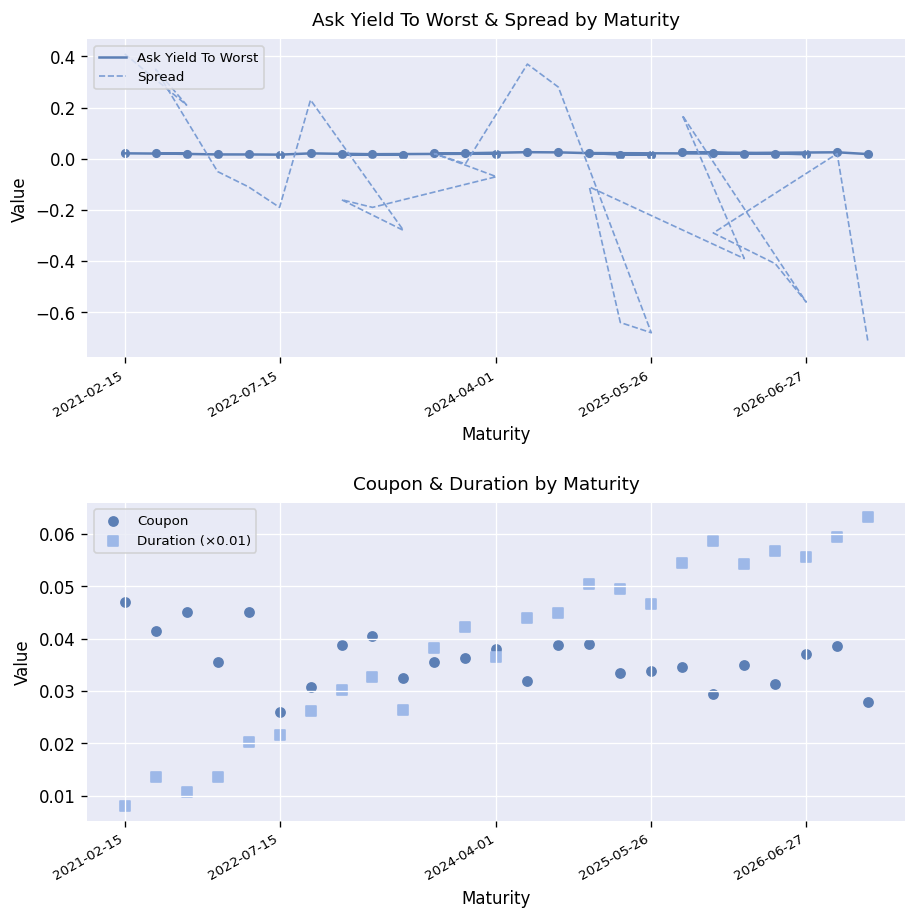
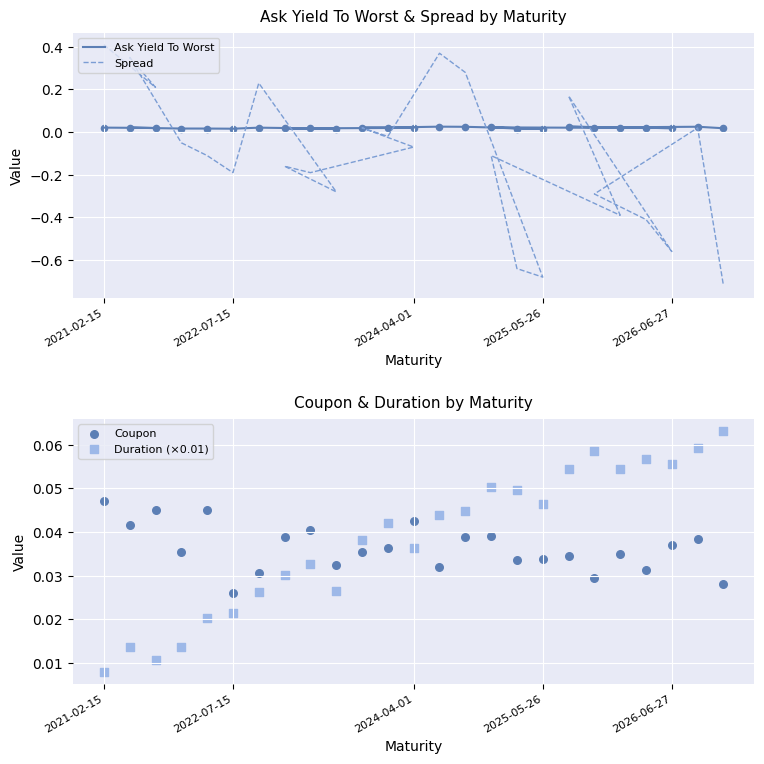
Coupon & Duration by Maturity, Coupon, 2024-04-01: 0.038 -> 0.043
